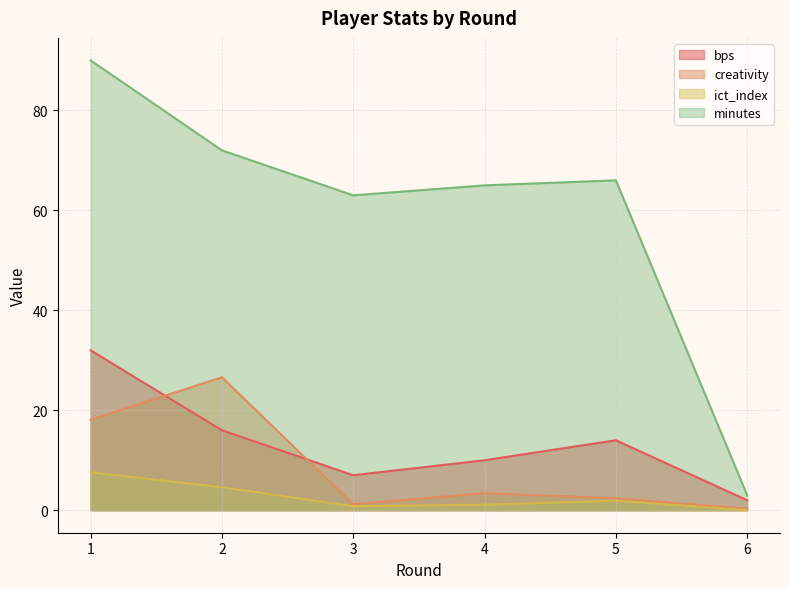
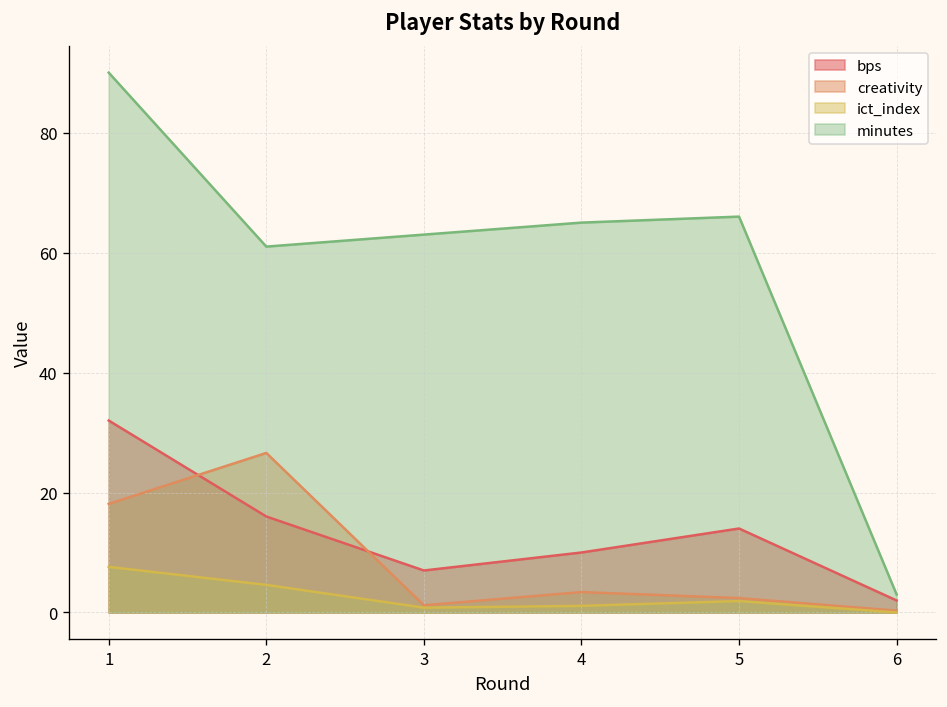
minutes, 2: 72 -> 61
